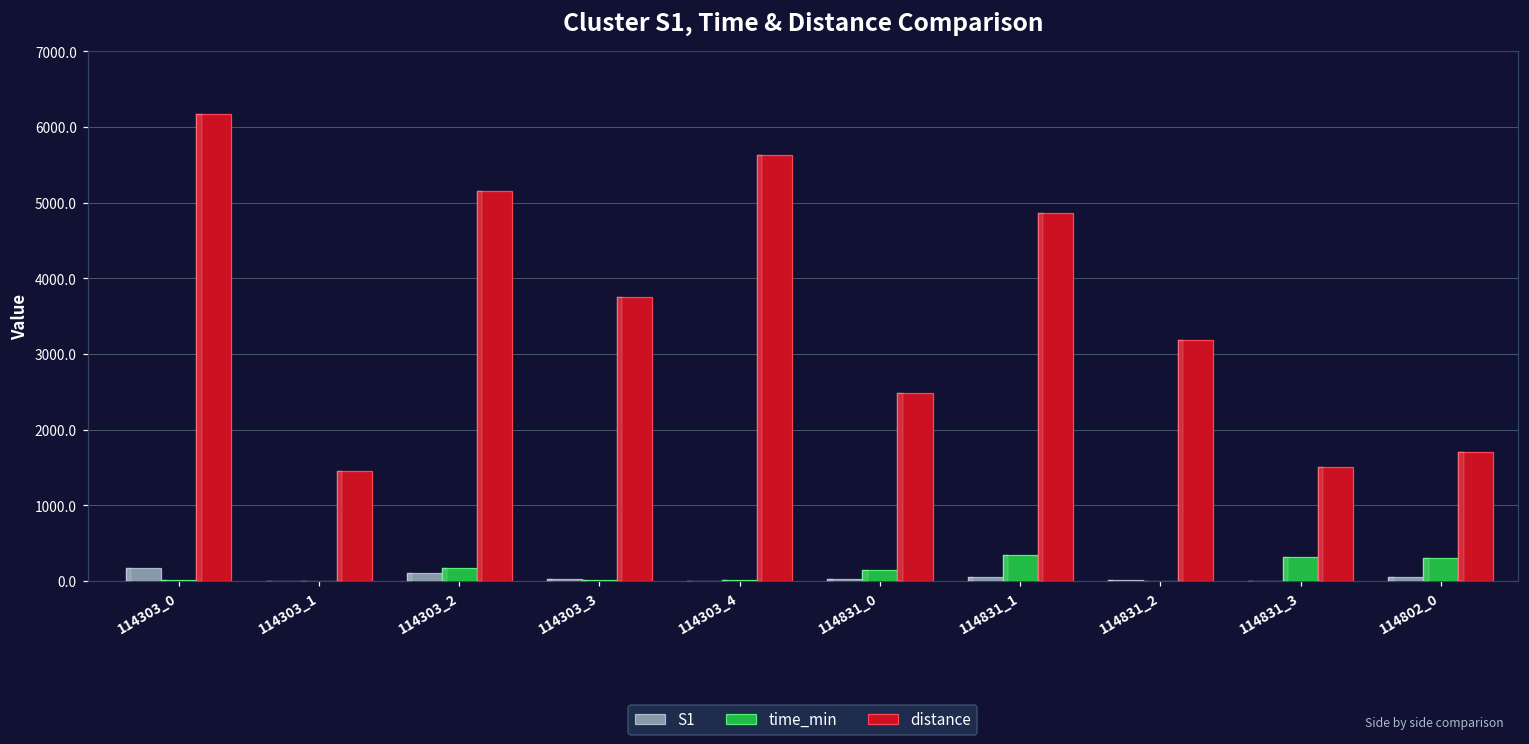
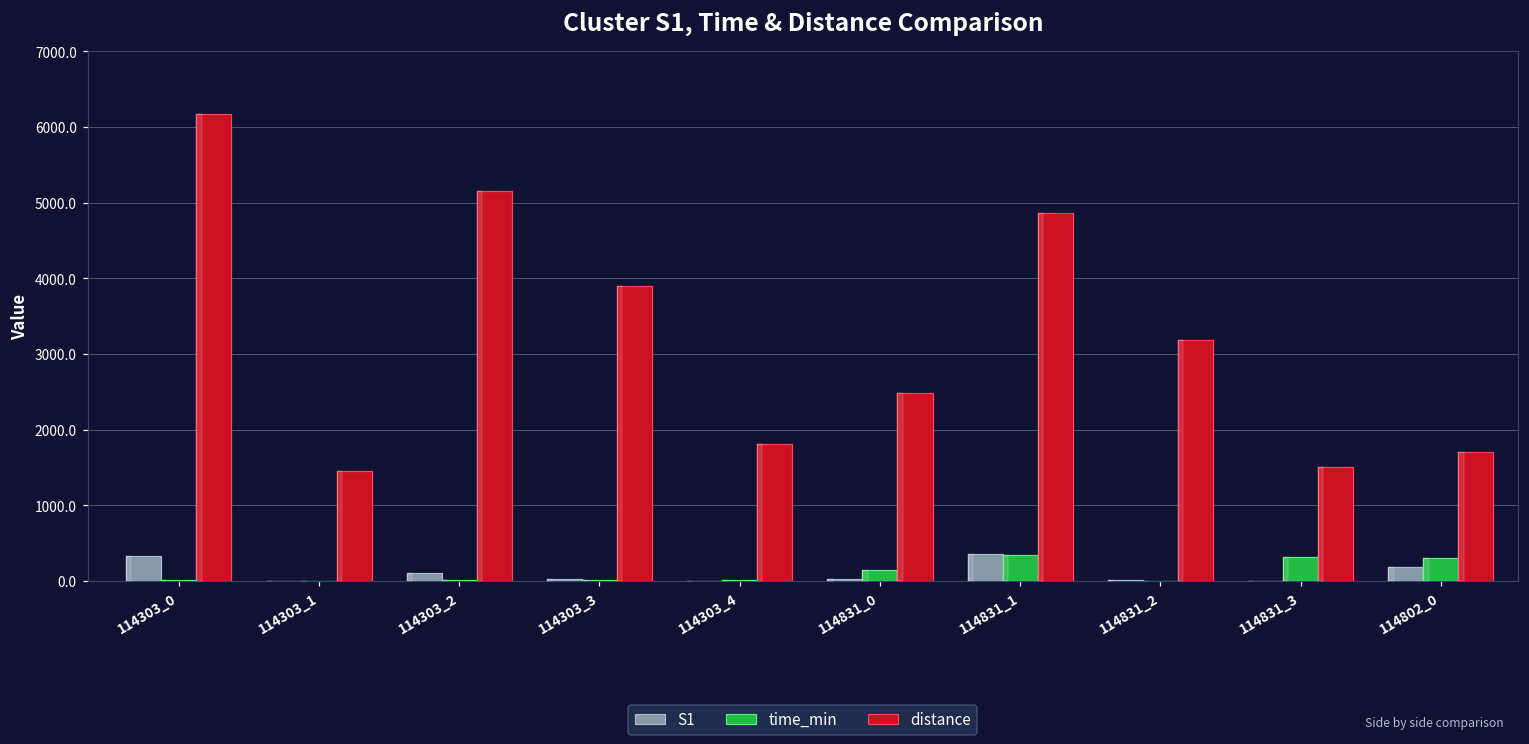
S1, 114303_0: 200 -> 300
time_min, 114303_2: 200 -> 0
distance, 114303_3: 3800 -> 3900
distance, 114303_4: 5600 -> 1800
S1, 114831_1: 100 -> 400
S1, 114802_0: 100 -> 200
